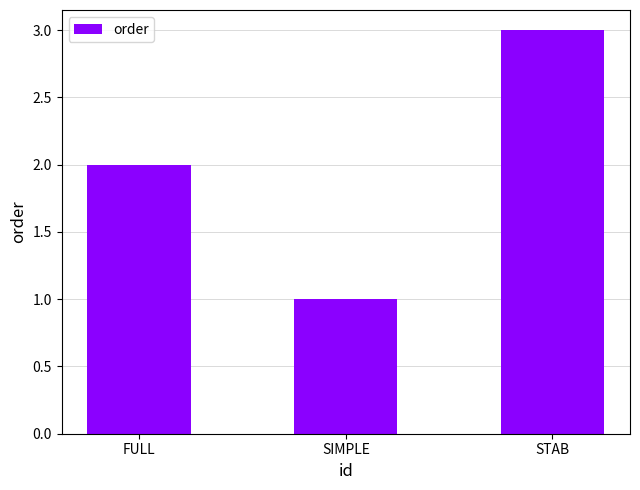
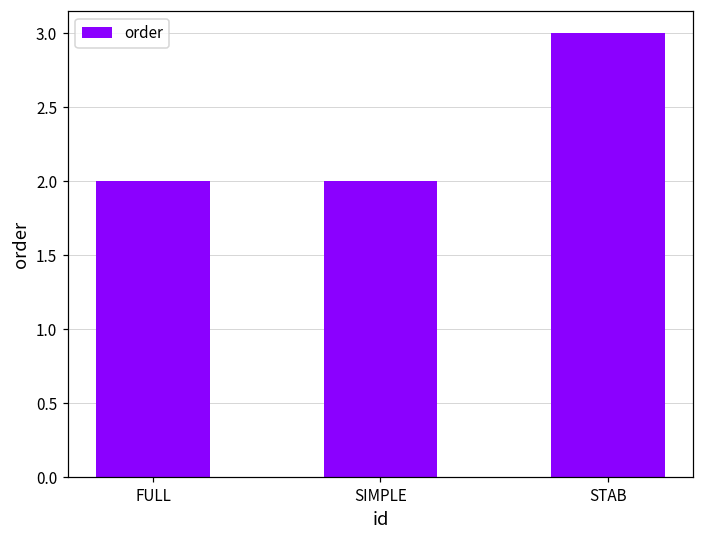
SIMPLE: 1 -> 2
